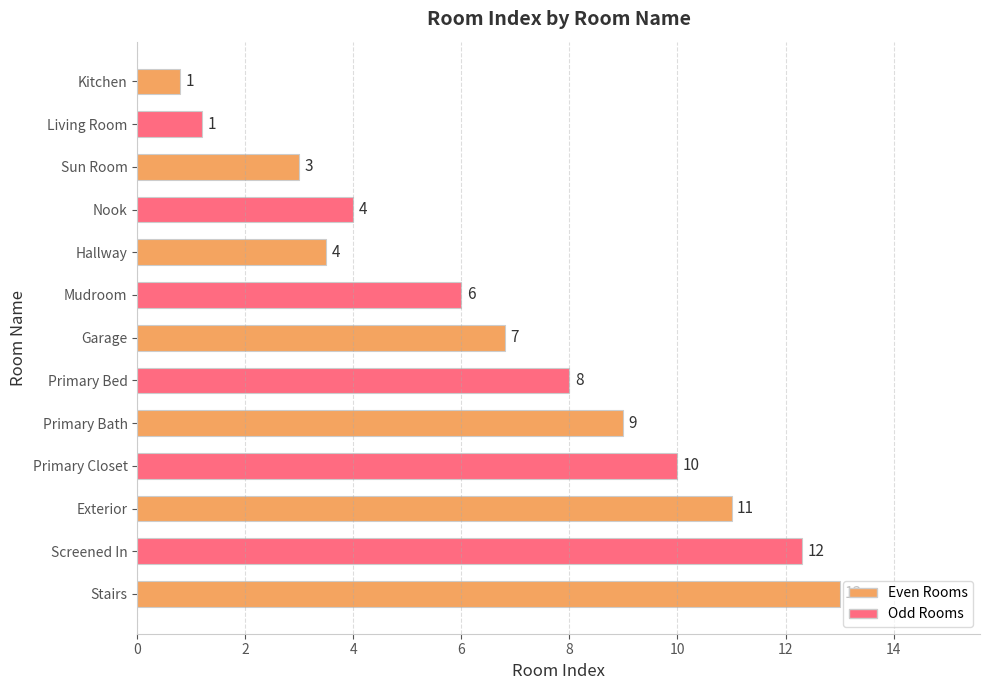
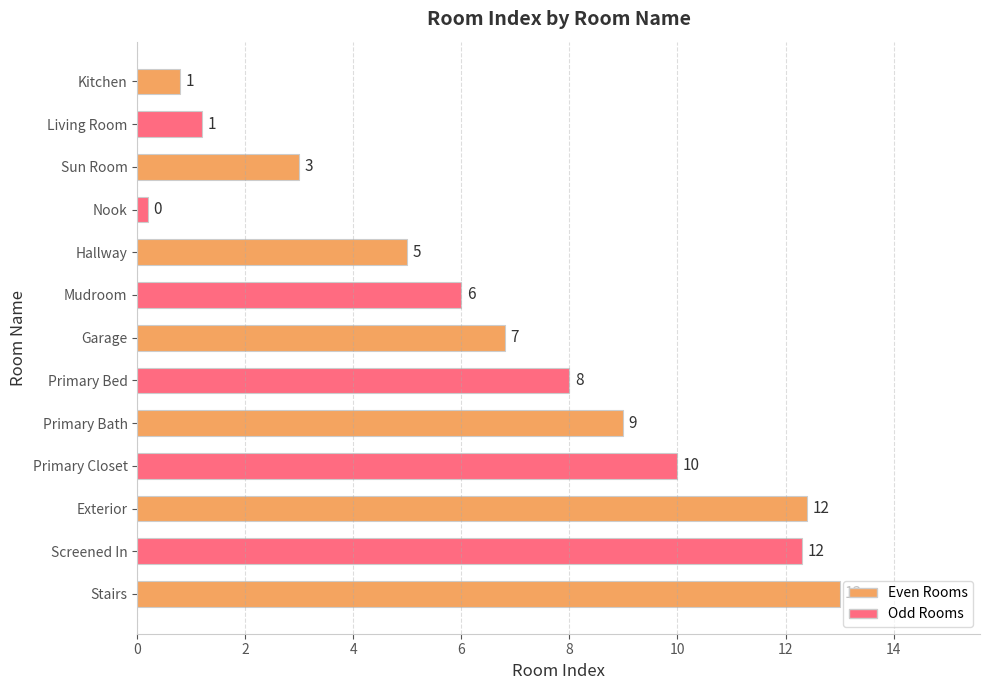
Nook: 4 -> 0
Hallway: 4 -> 5
Exterior: 11 -> 12
